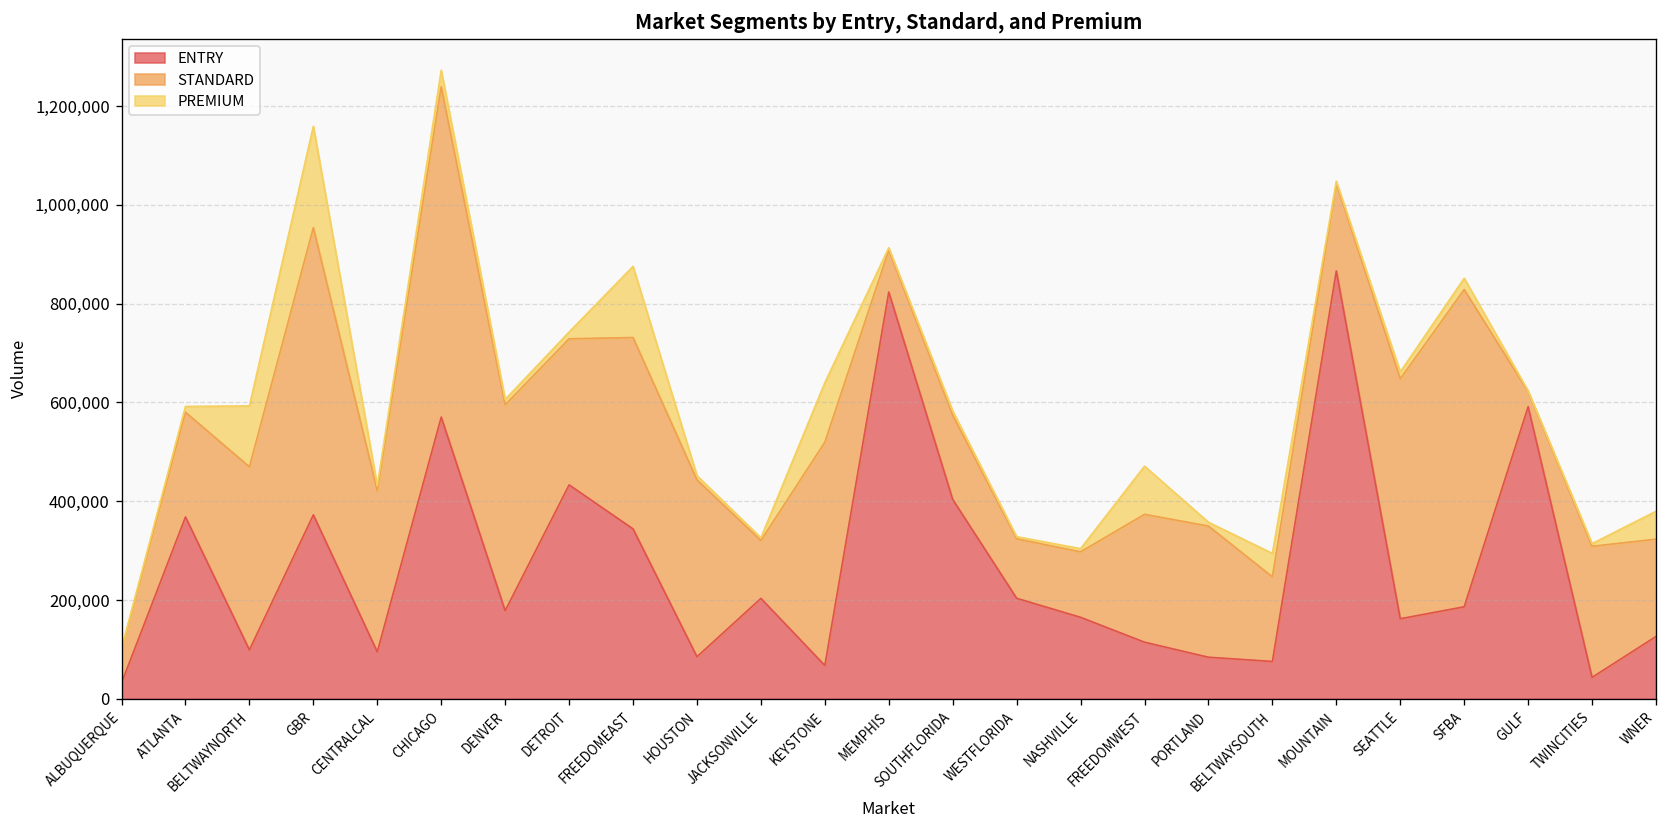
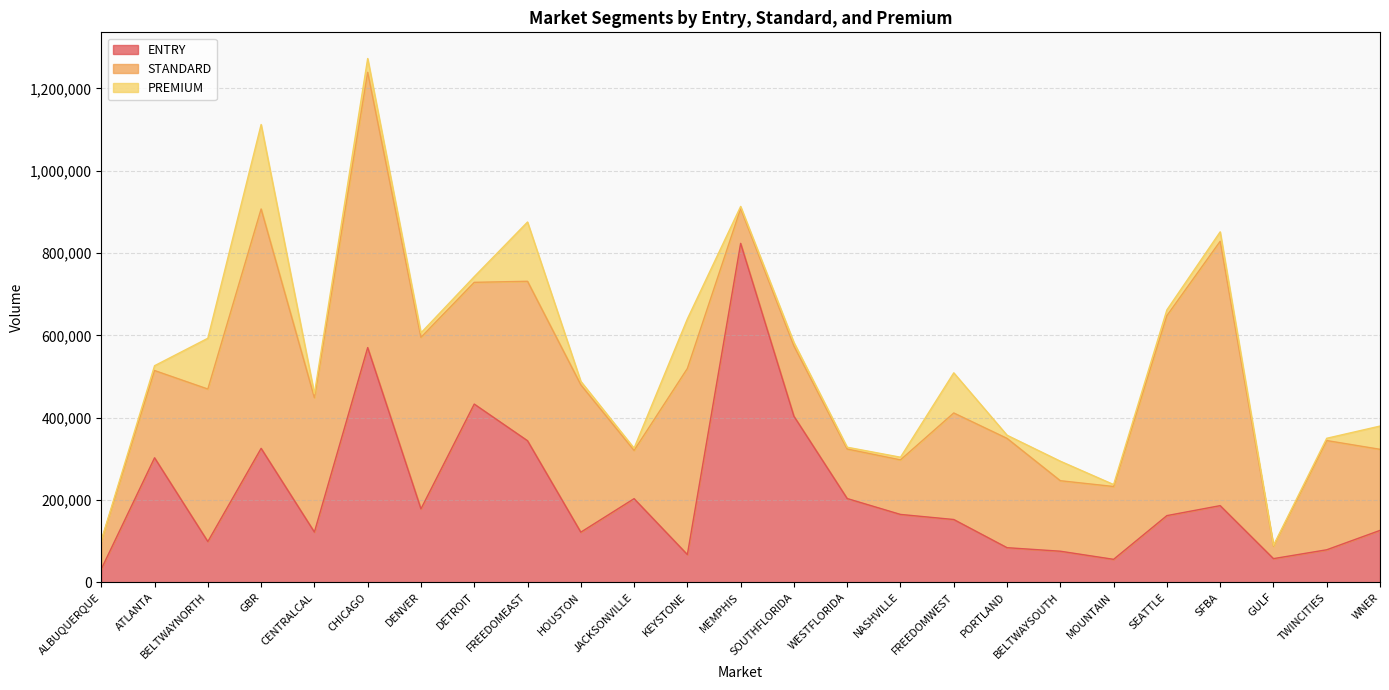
ENTRY, ATLANTA: 370,000 -> 300,000
ENTRY, GBR: 370,000 -> 330,000
ENTRY, CENTRALCAL: 90,000 -> 120,000
ENTRY, HOUSTON: 90,000 -> 120,000
ENTRY, FREEDOMWEST: 110,000 -> 150,000
ENTRY, MOUNTAIN: 870,000 -> 60,000
ENTRY, GULF: 590,000 -> 60,000
ENTRY, TWINCITIES: 40,000 -> 80,000
